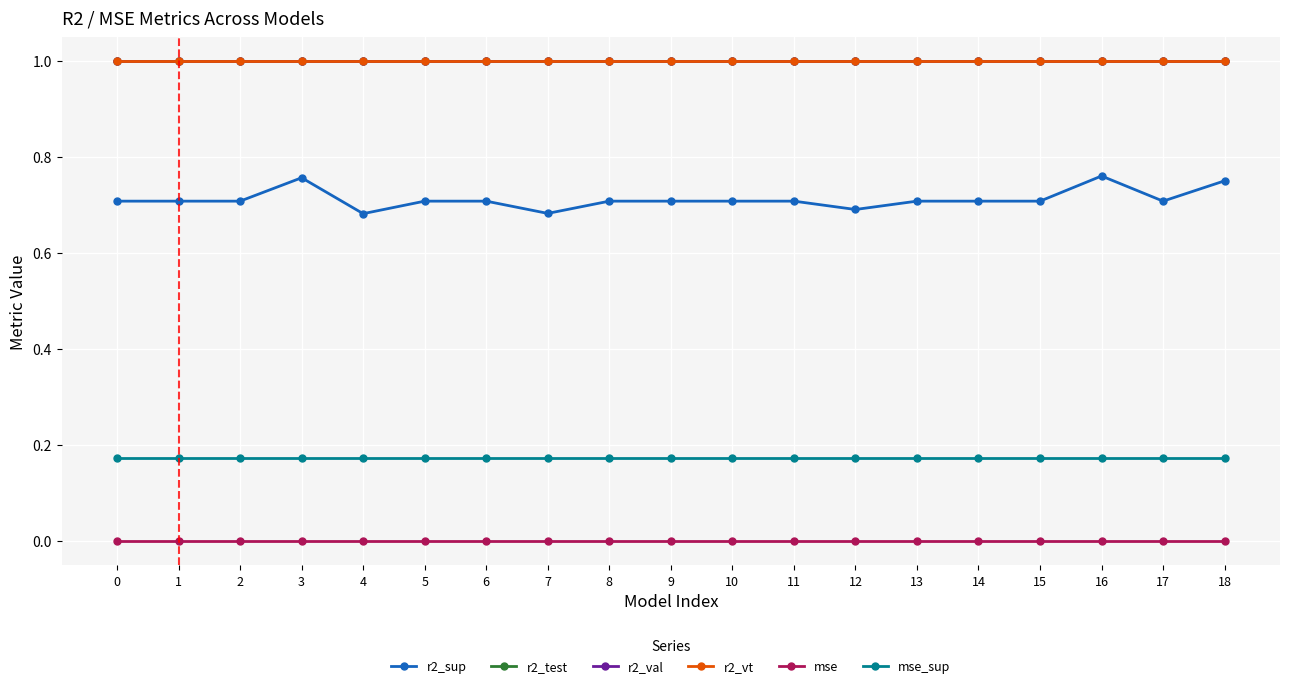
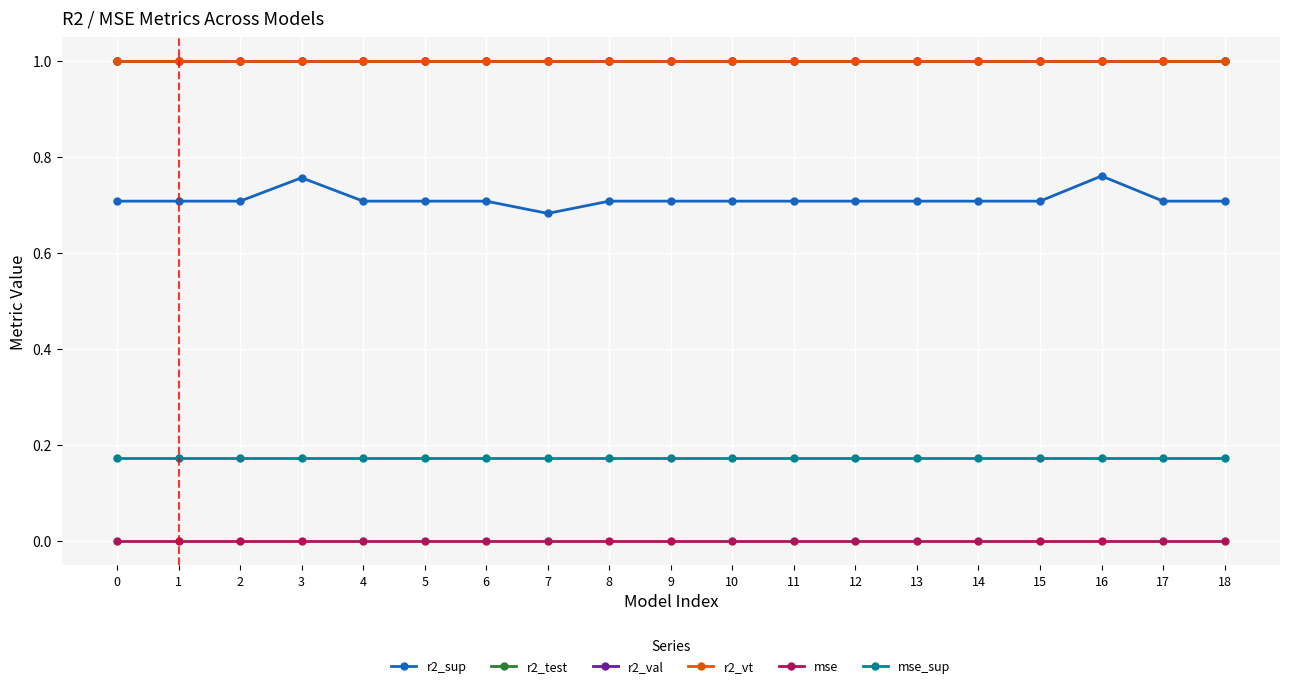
r2_sup, 4: 0.68 -> 0.71
r2_sup, 12: 0.69 -> 0.71
r2_sup, 18: 0.75 -> 0.71
